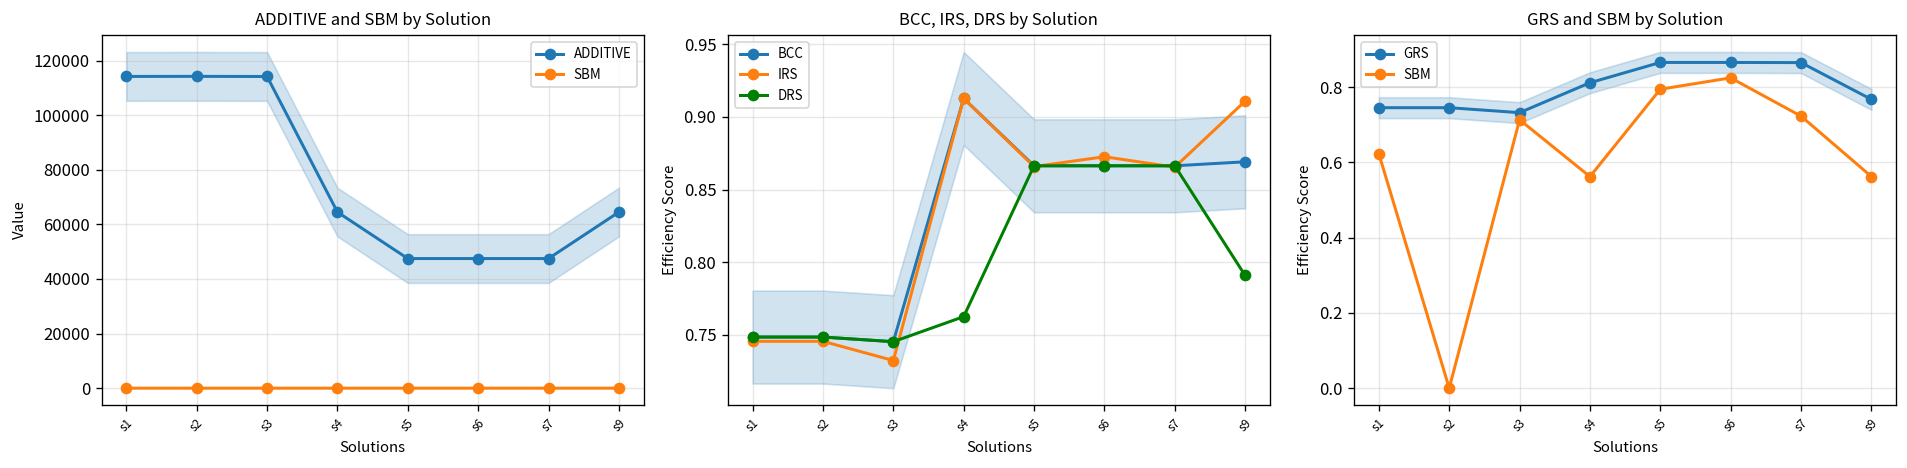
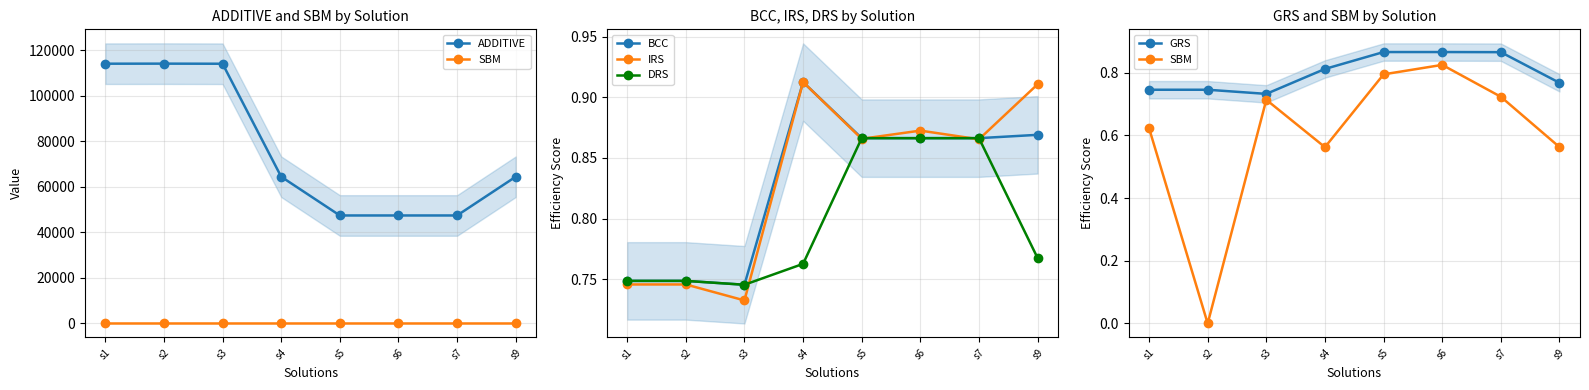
BCC, IRS, DRS by Solution, DRS, s9: 0.791 -> 0.767
